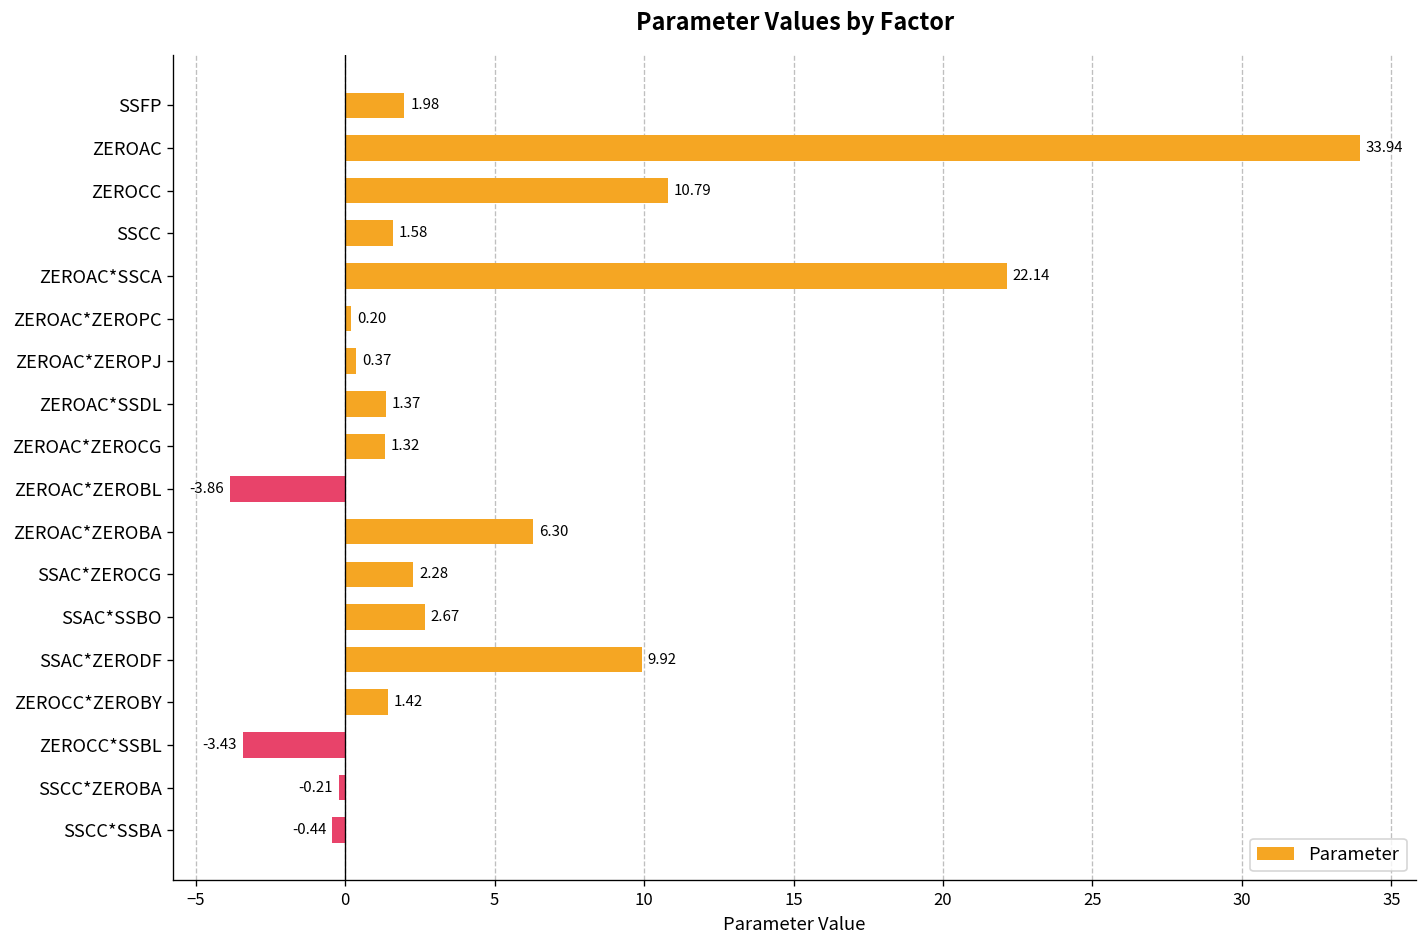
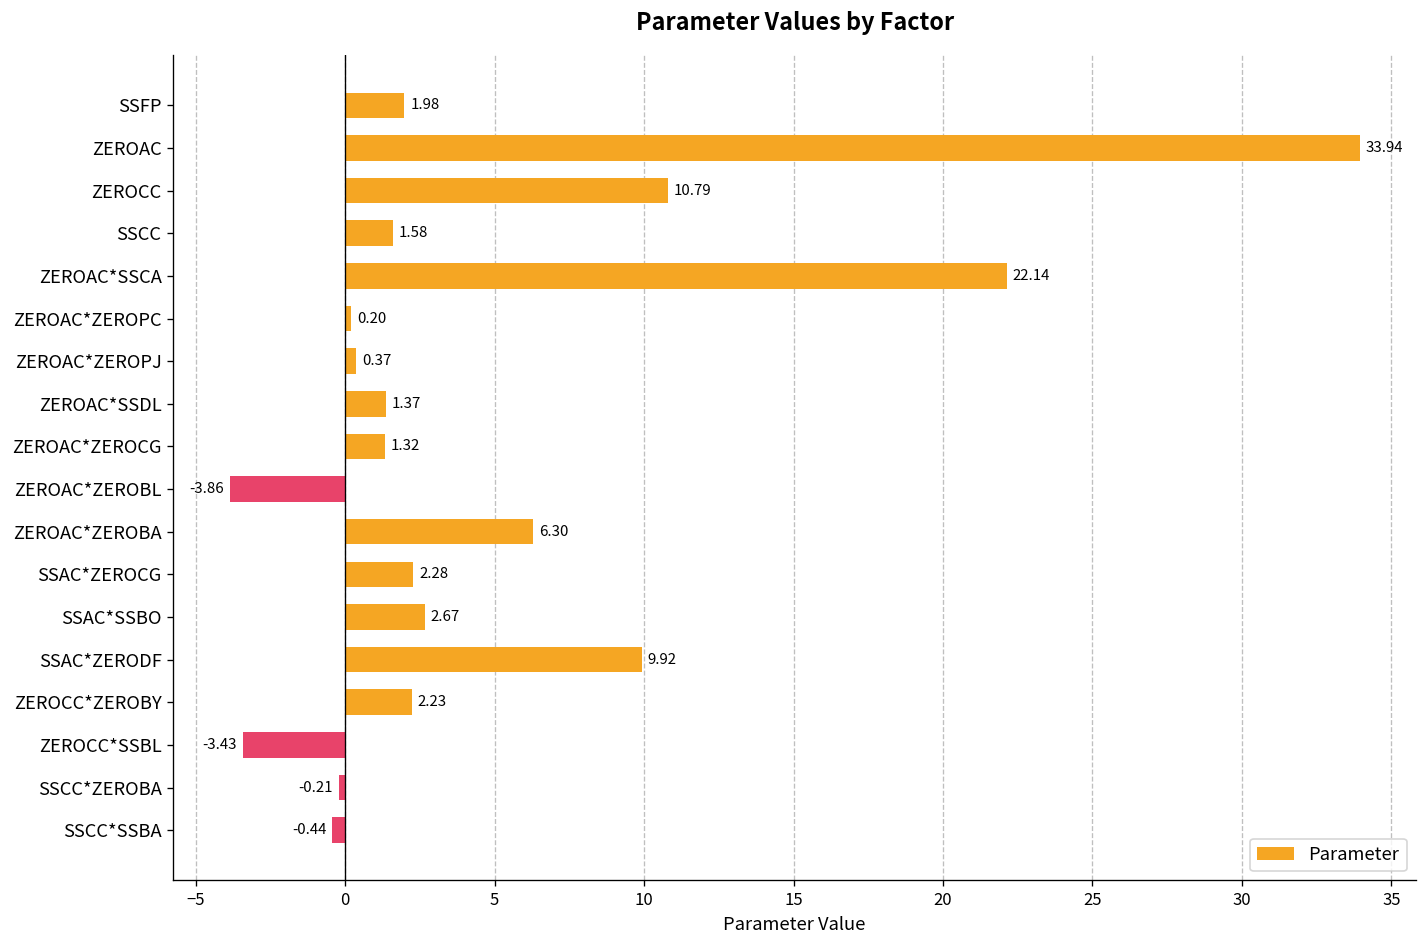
ZEROCC*ZEROBY: 1.42 -> 2.23
